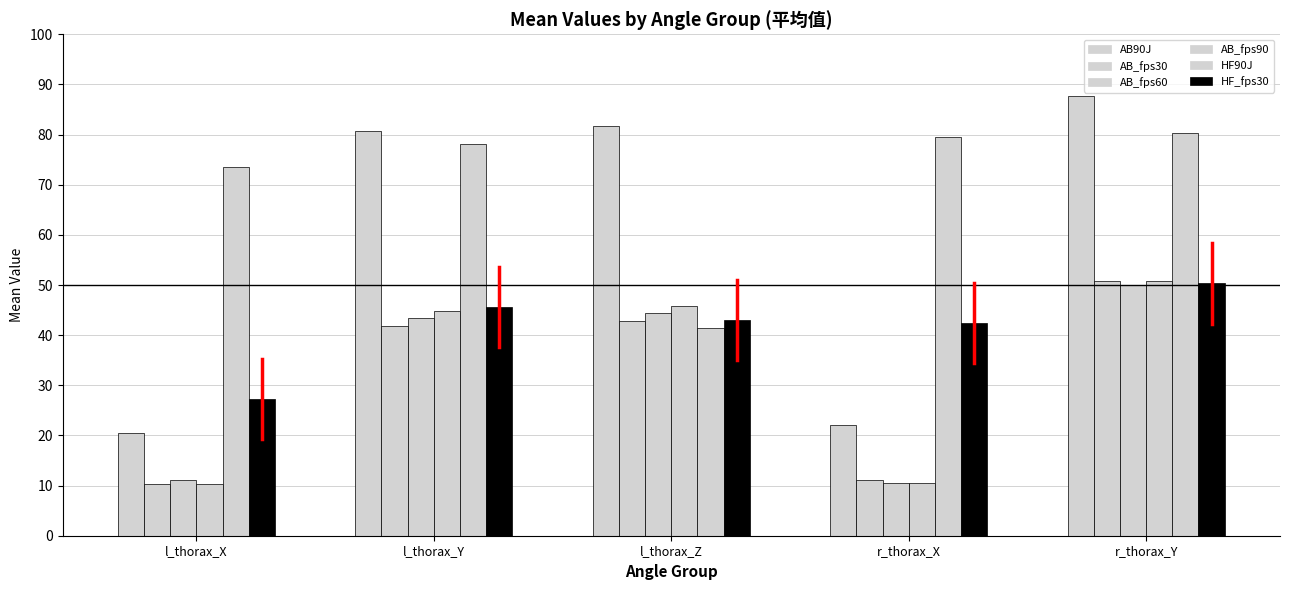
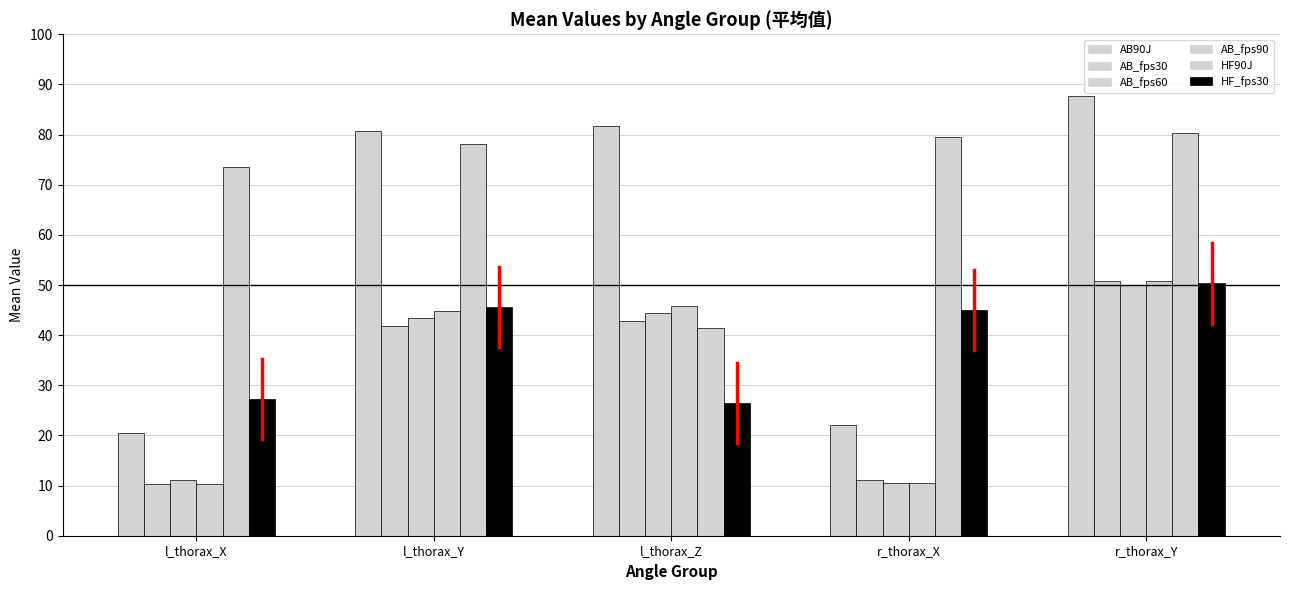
HF_fps30, l_thorax_Z: 43 -> 26
HF_fps30, r_thorax_X: 42 -> 45
